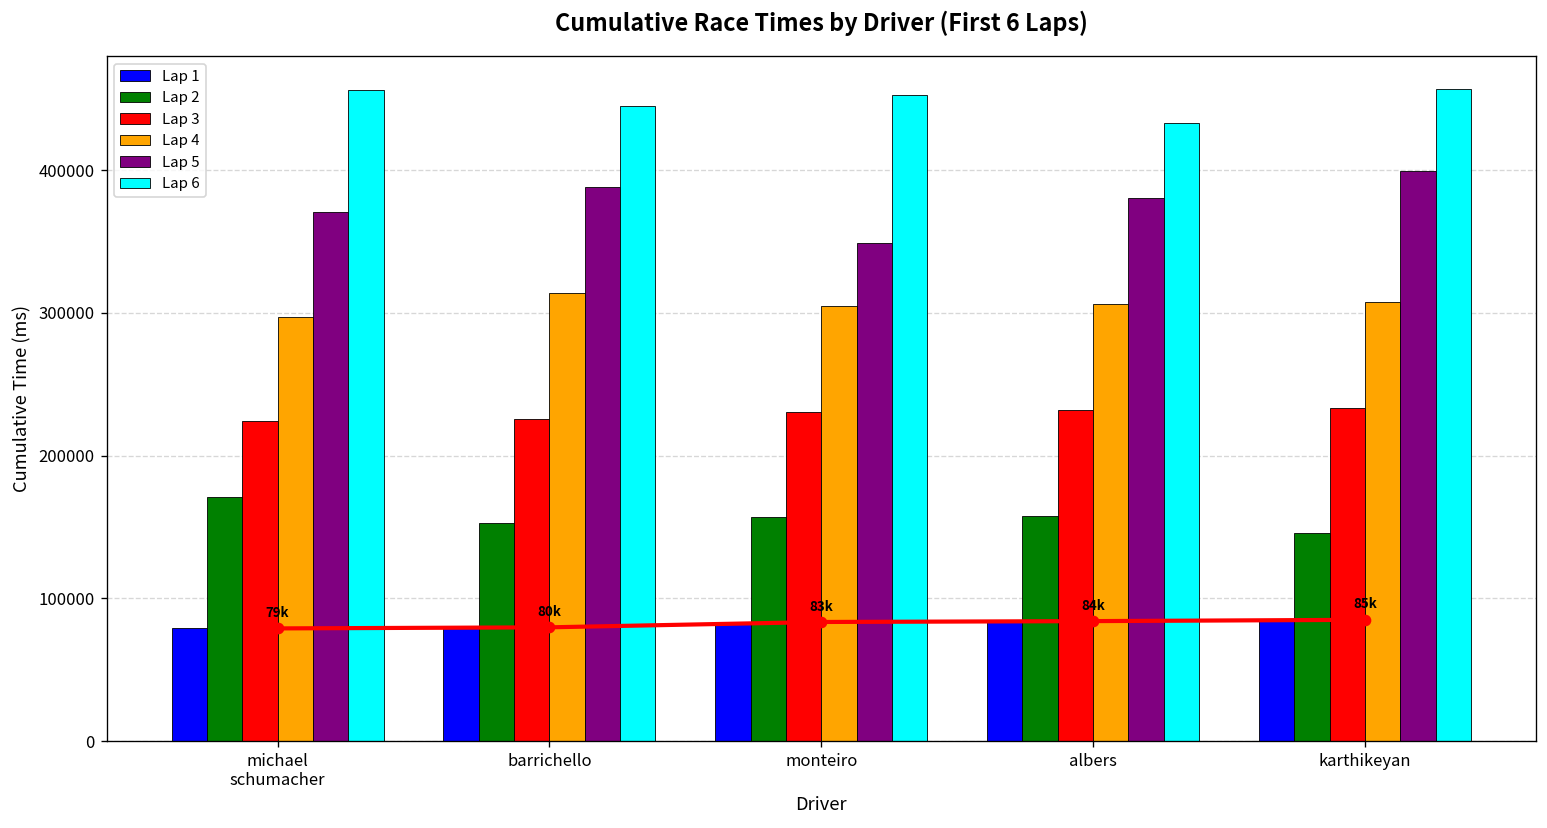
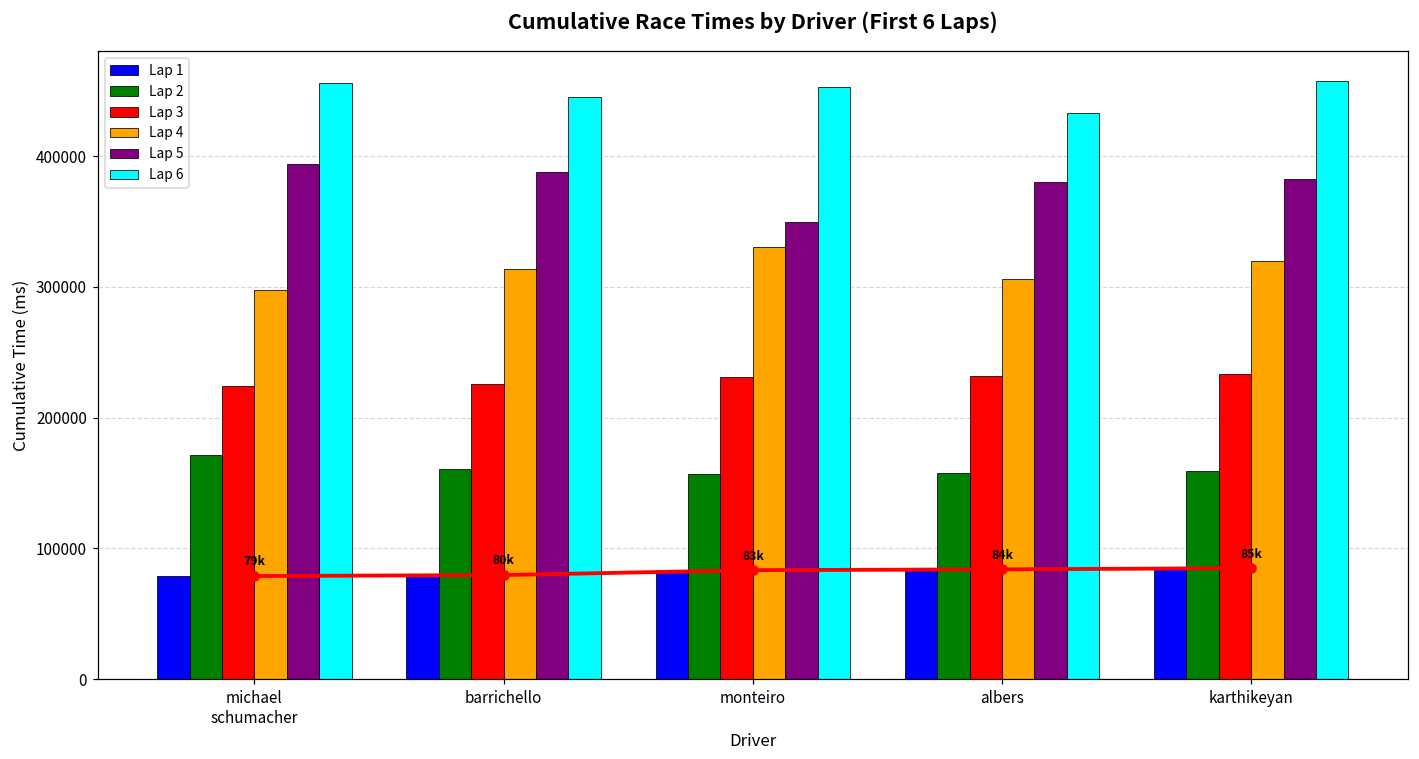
Lap 5, michael schumacher: 370000 -> 394000
Lap 2, barrichello: 153000 -> 161000
Lap 4, monteiro: 305000 -> 330000
Lap 2, karthikeyan: 146000 -> 159000
Lap 4, karthikeyan: 308000 -> 320000
Lap 5, karthikeyan: 399000 -> 382000
